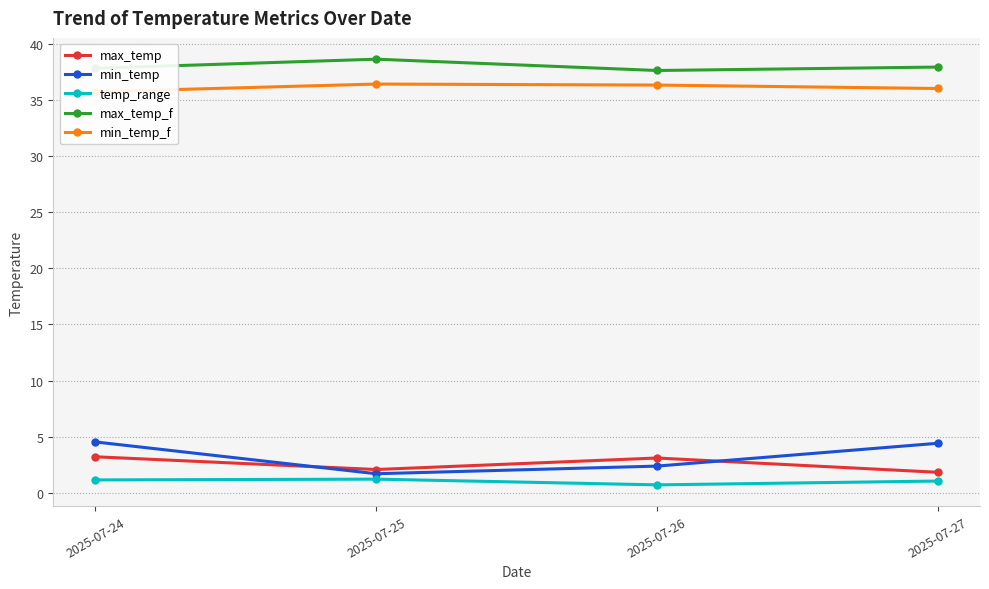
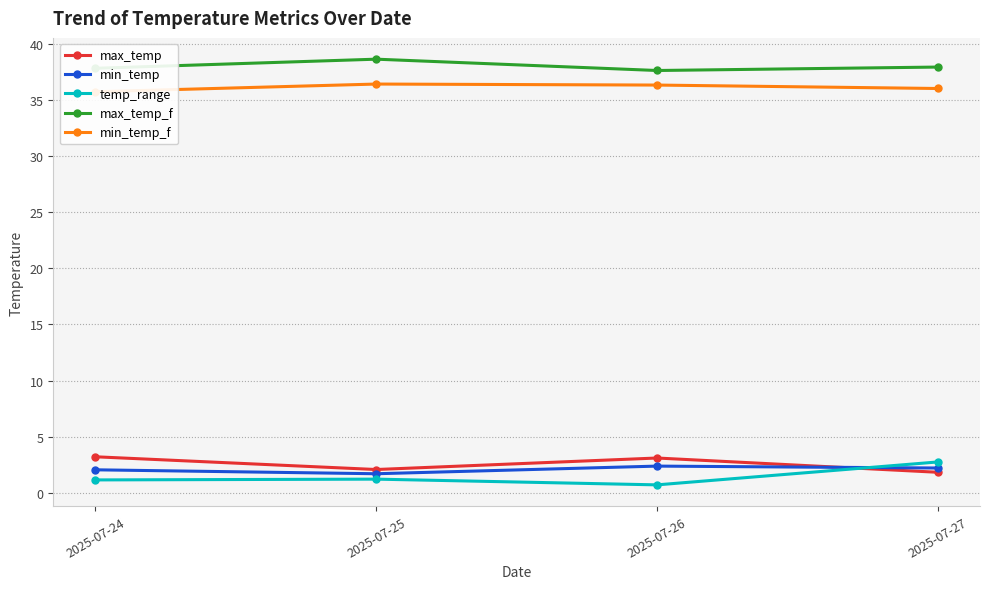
min_temp, 2025-07-24: 4.5 -> 2.1
min_temp, 2025-07-27: 4.4 -> 2.2
temp_range, 2025-07-27: 1.1 -> 2.8
